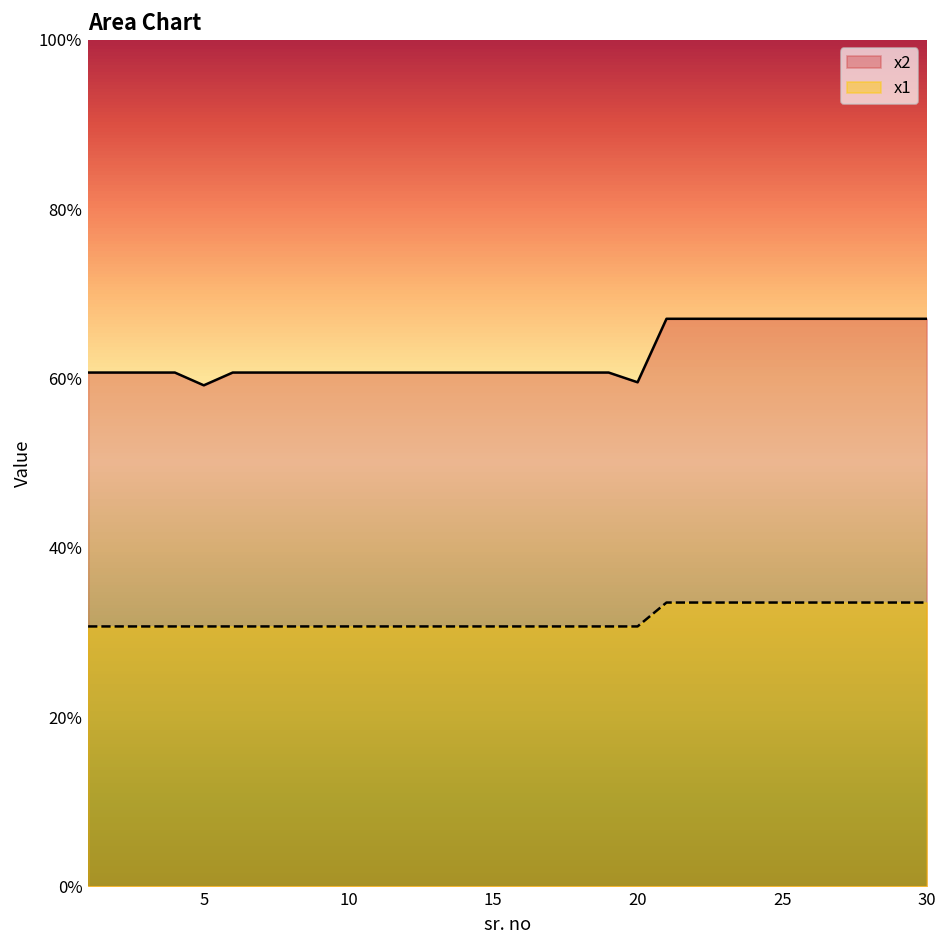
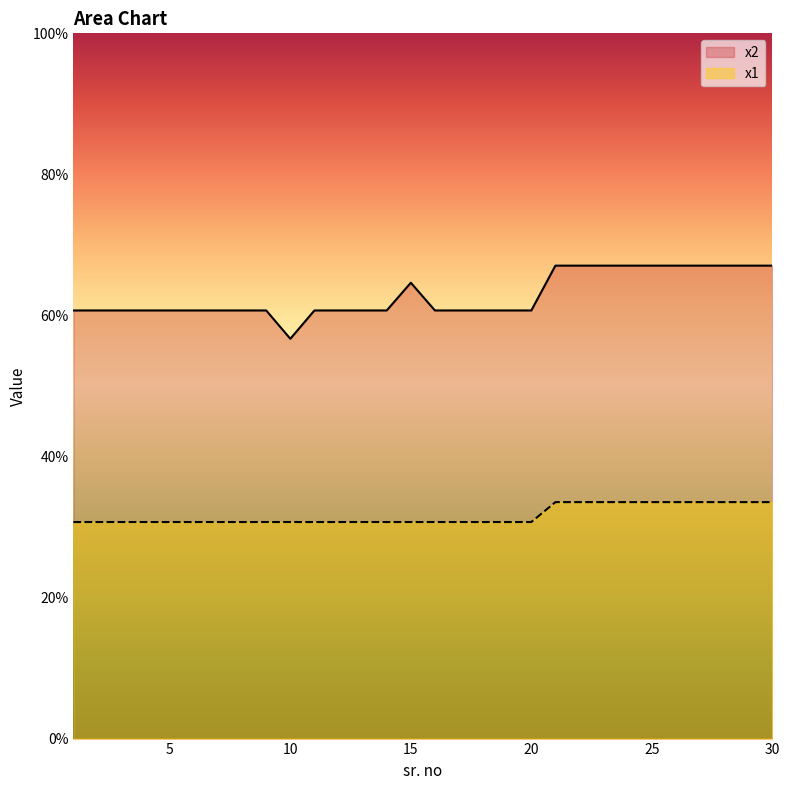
x2, 5: 59% -> 61%
x2, 10: 61% -> 57%
x2, 15: 61% -> 65%
x2, 20: 60% -> 61%
